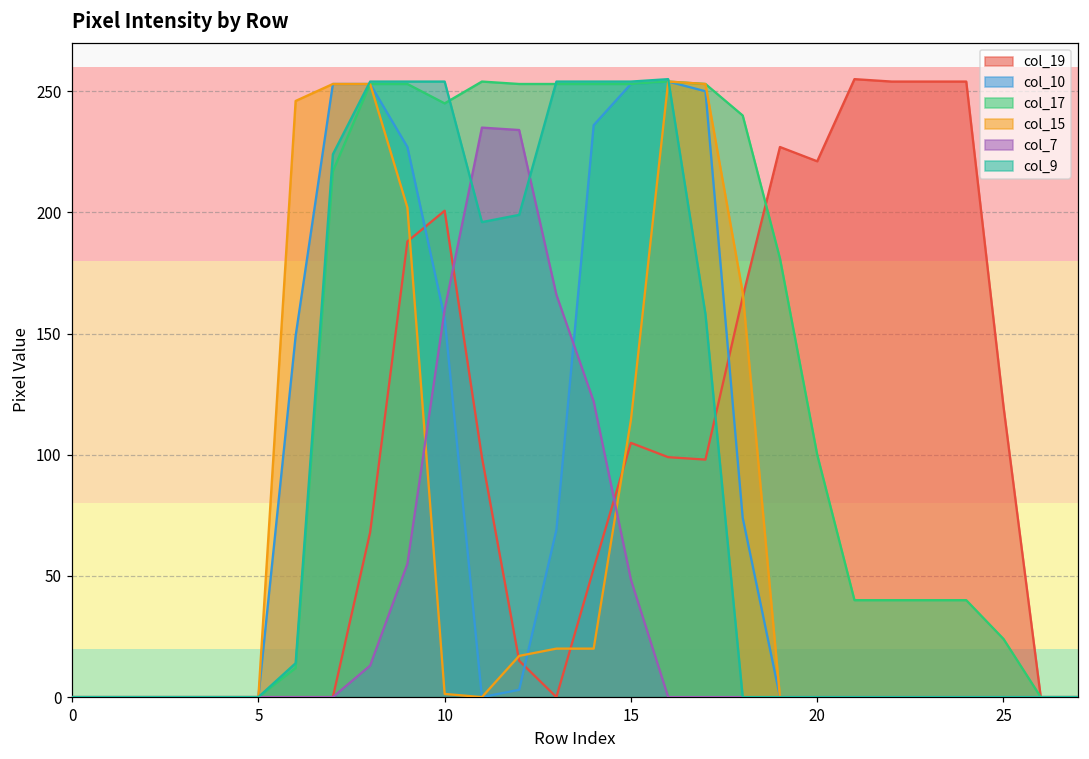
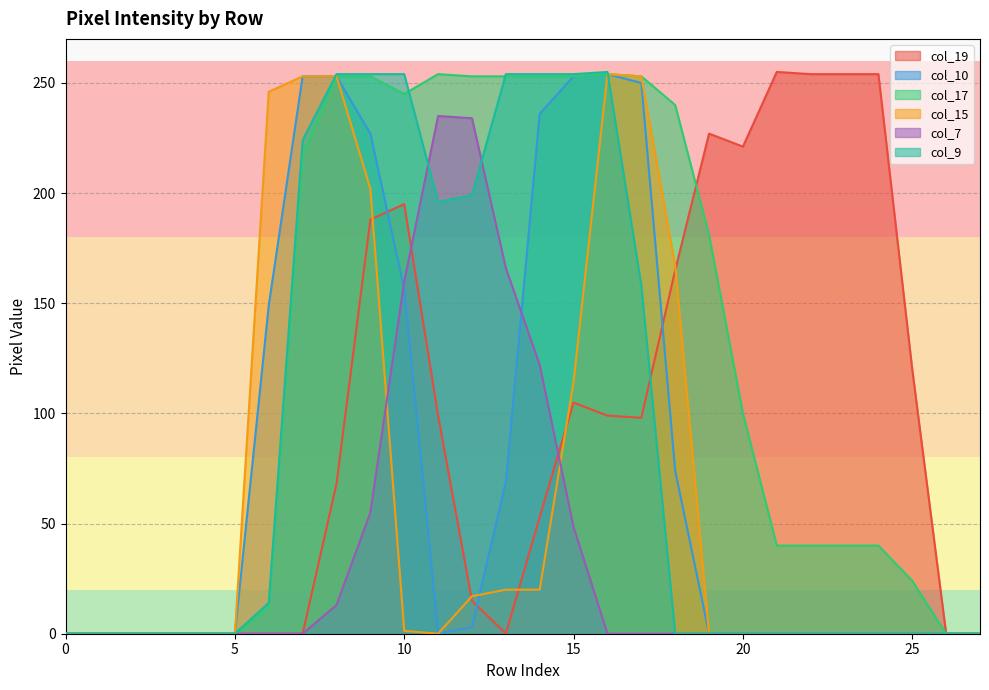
col_19, 10: 201 -> 195
